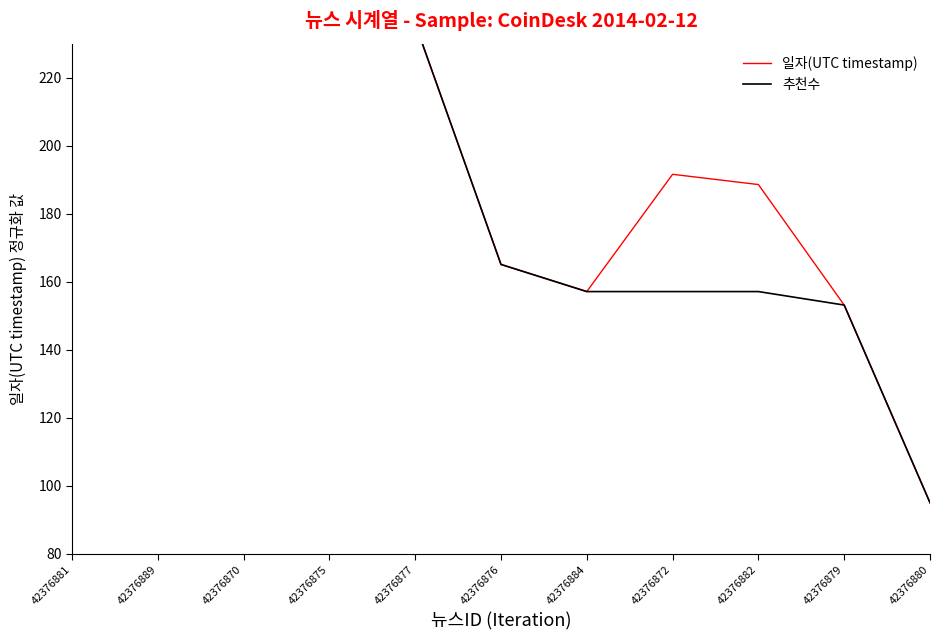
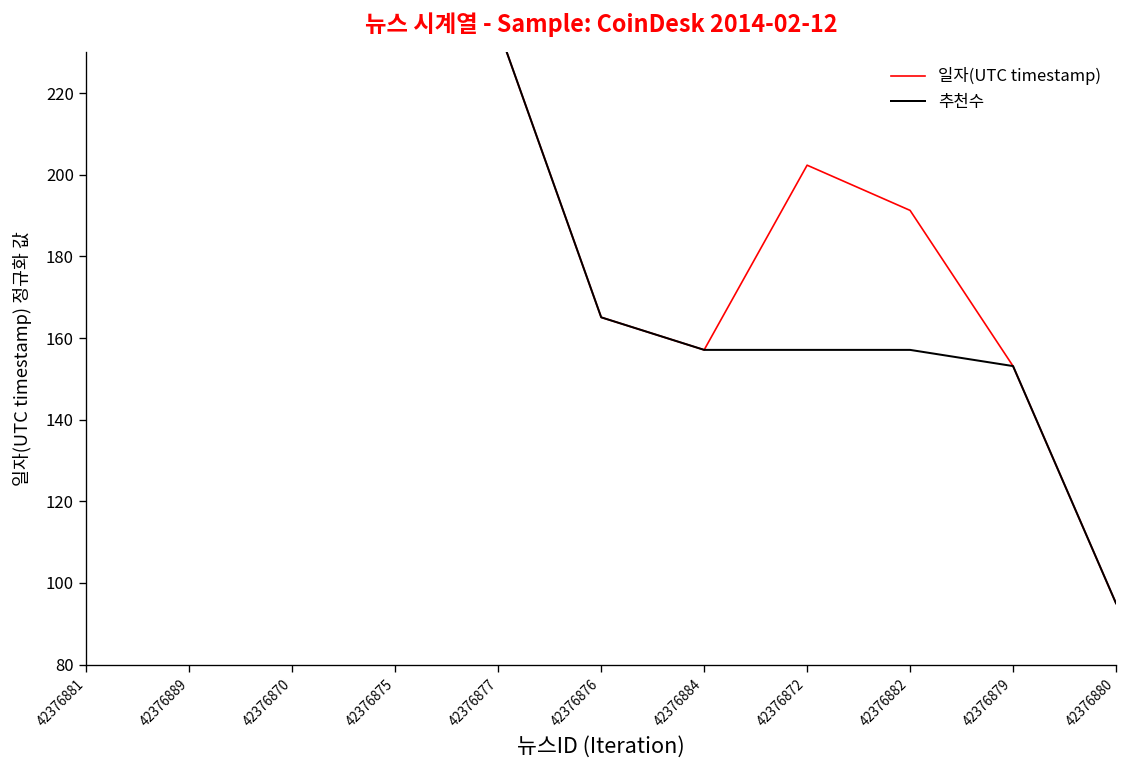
일자(UTC timestamp), 42376872: 192 -> 202
일자(UTC timestamp), 42376882: 189 -> 191
